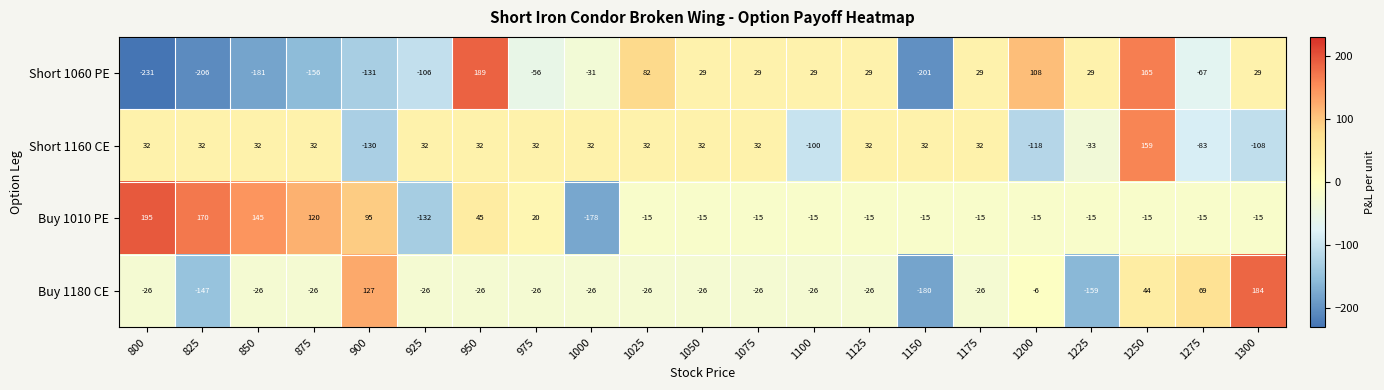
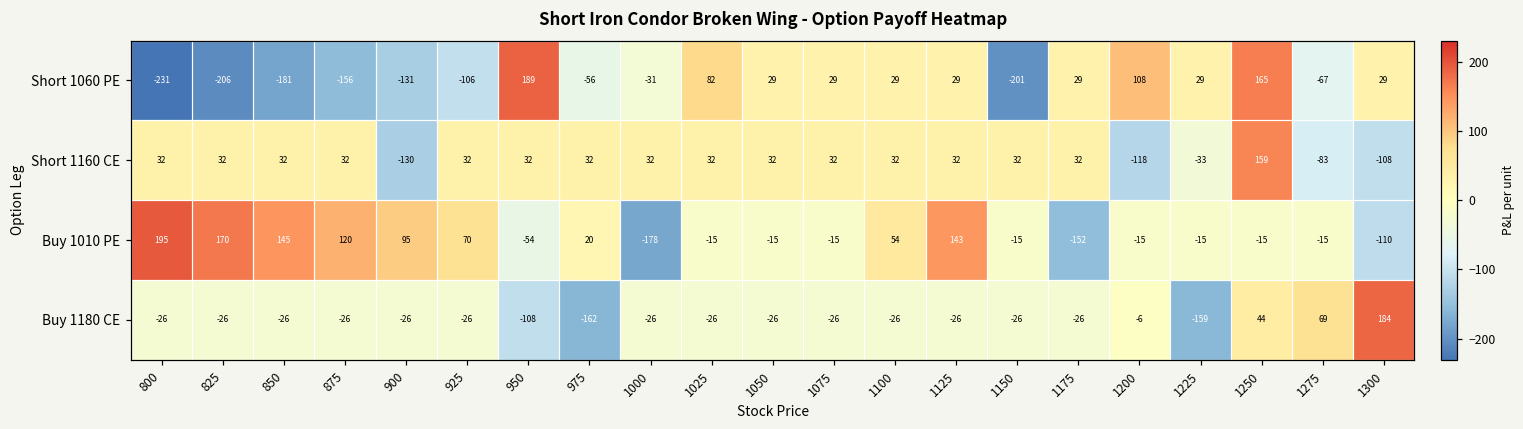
Short 1160 CE, 1100: -100 -> 32
Buy 1010 PE, 925: -132 -> 70
Buy 1010 PE, 950: 45 -> -54
Buy 1010 PE, 1100: -15 -> 54
Buy 1010 PE, 1125: -15 -> 143
Buy 1010 PE, 1175: -15 -> -152
Buy 1010 PE, 1300: -15 -> -110
Buy 1180 CE, 825: -147 -> -26
Buy 1180 CE, 900: 127 -> -26
Buy 1180 CE, 950: -26 -> -108
Buy 1180 CE, 975: -26 -> -162
Buy 1180 CE, 1150: -180 -> -26
